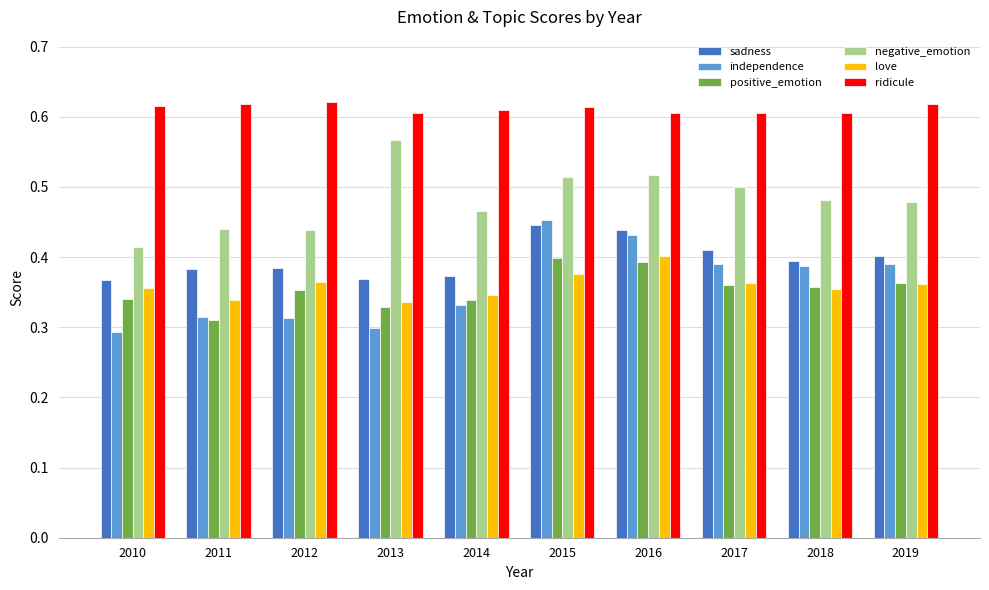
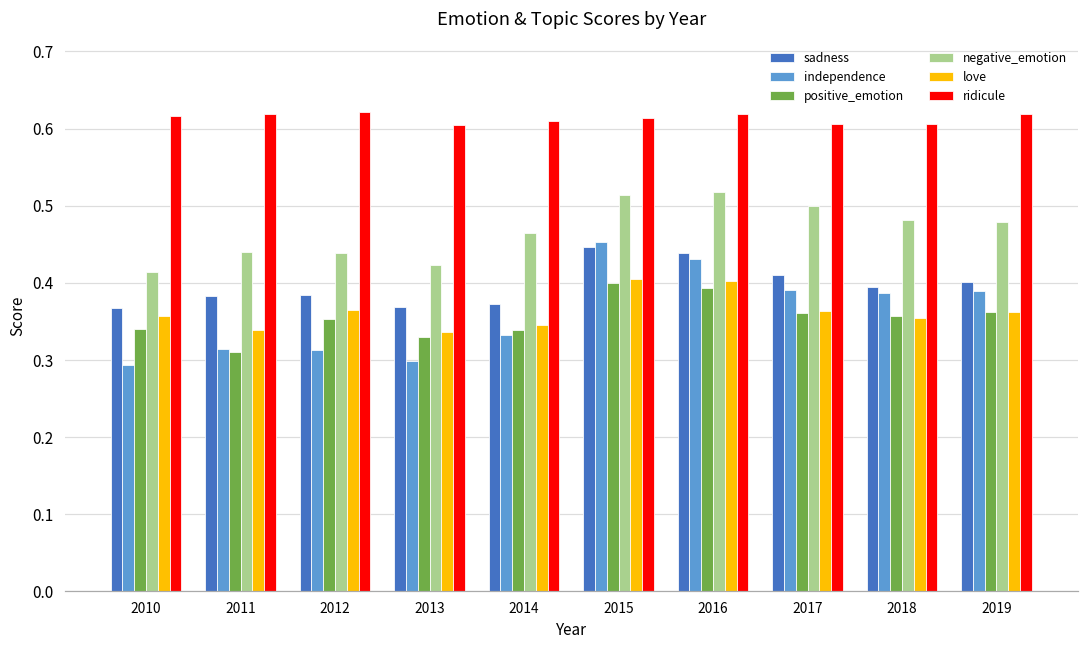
negative_emotion, 2013: 0.57 -> 0.42
love, 2015: 0.38 -> 0.40
ridicule, 2016: 0.61 -> 0.62
